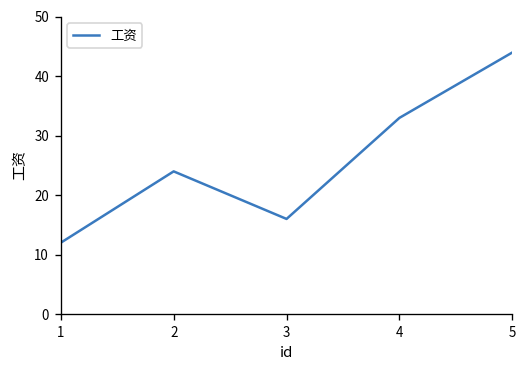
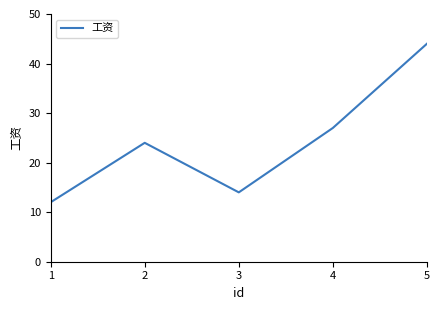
3: 16 -> 14
4: 33 -> 27
